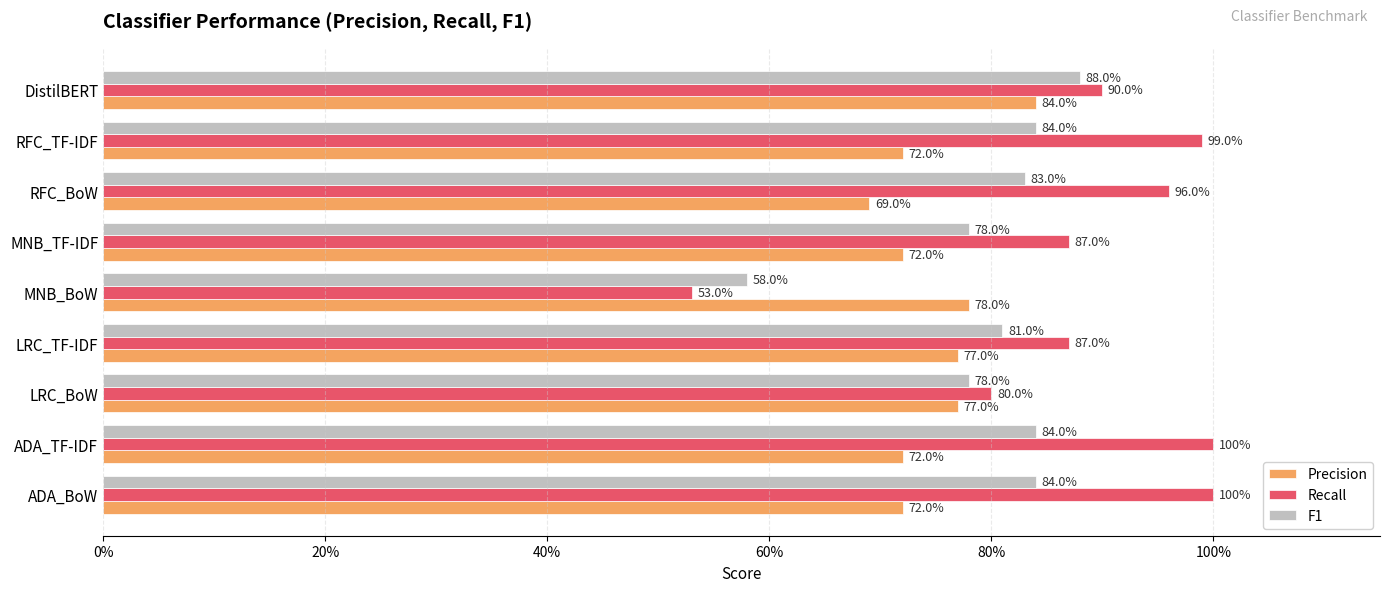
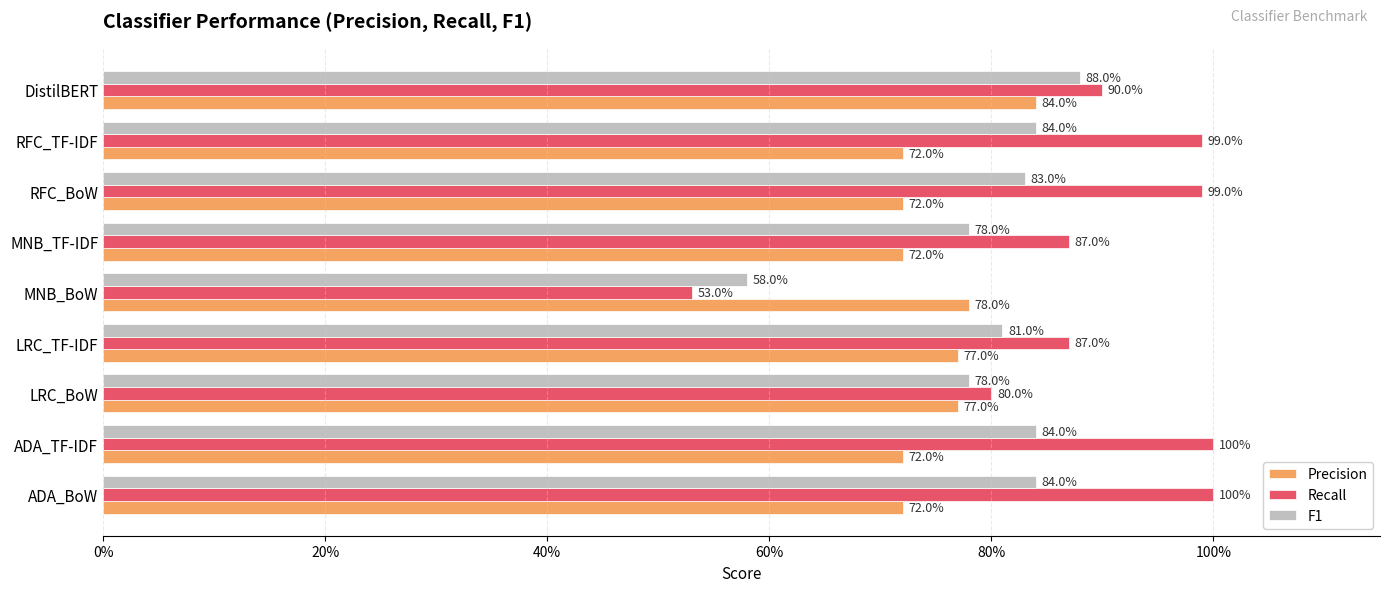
Recall, RFC_BoW: 96.0% -> 99.0%
Precision, RFC_BoW: 69.0% -> 72.0%
